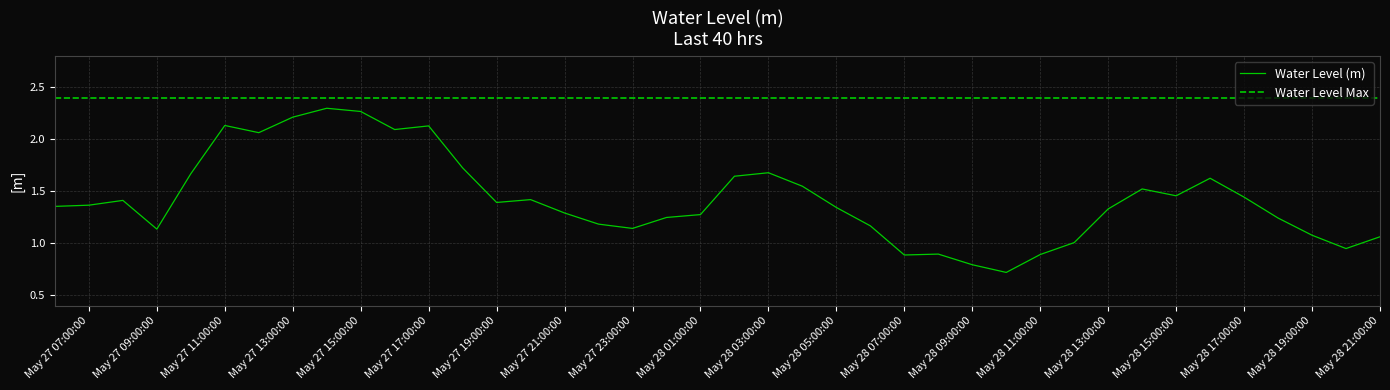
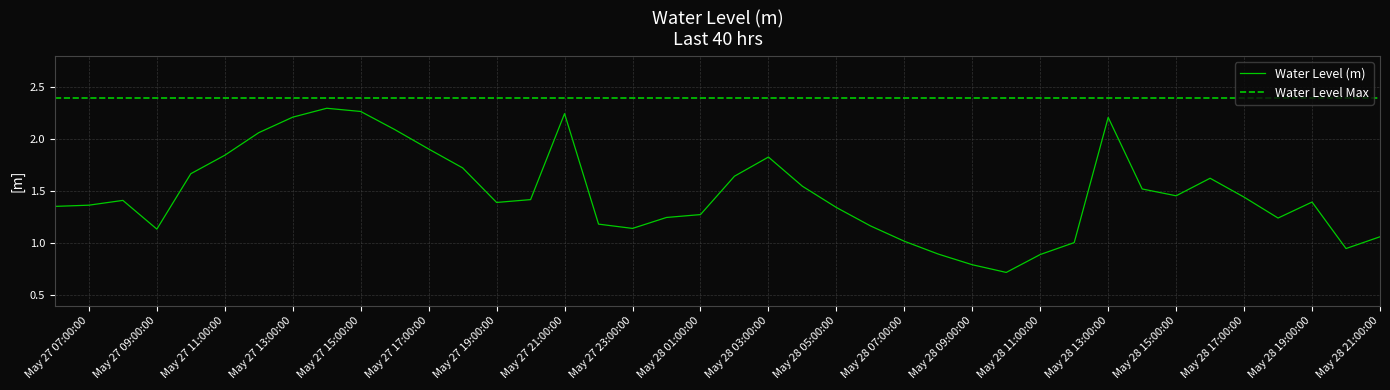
May 27 11:00:00: 2.13 -> 1.85
May 27 17:00:00: 2.13 -> 1.91
May 27 21:00:00: 1.29 -> 2.25
May 28 03:00:00: 1.68 -> 1.83
May 28 07:00:00: 0.89 -> 1.02
May 28 13:00:00: 1.33 -> 2.21
May 28 19:00:00: 1.08 -> 1.40
